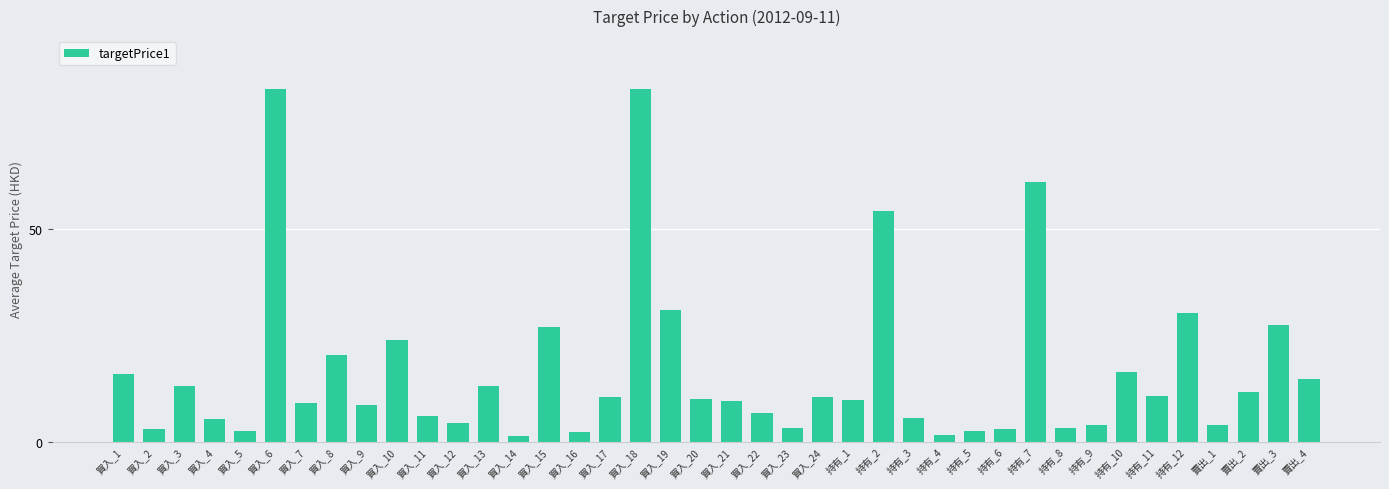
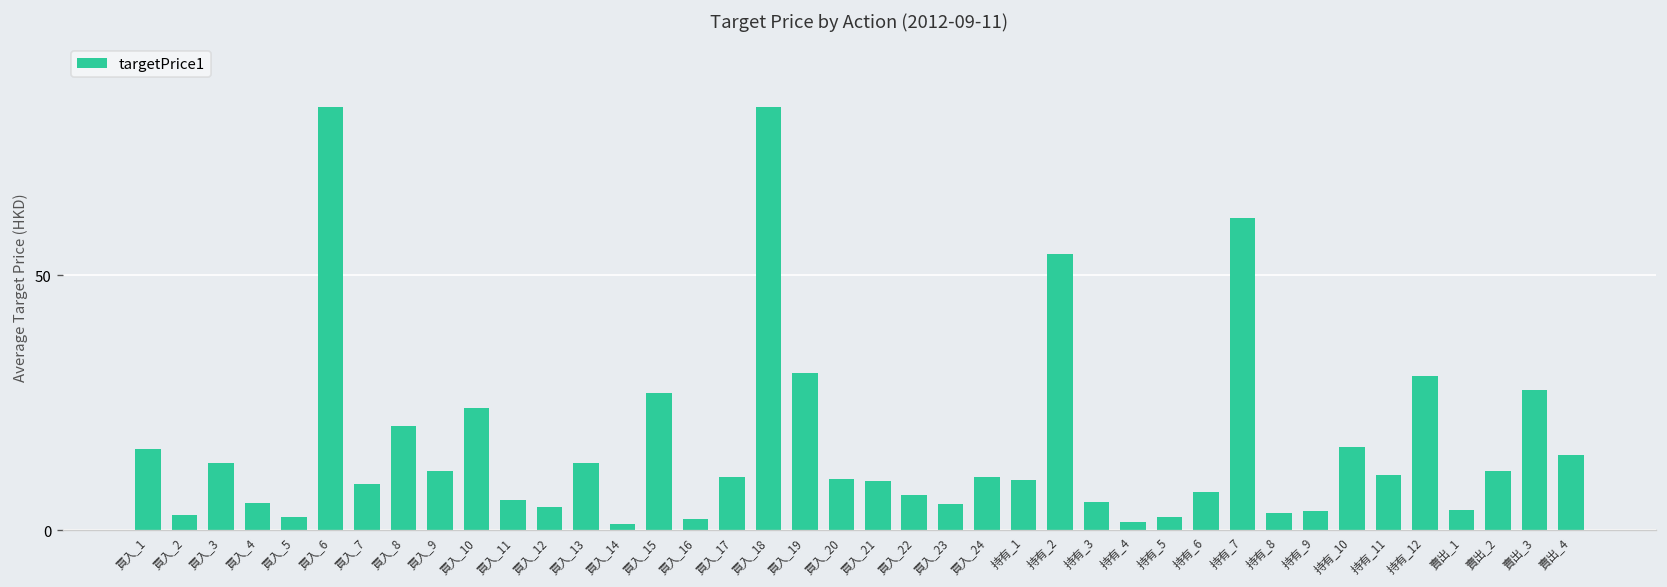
買入_9: 9 -> 12
買入_23: 3 -> 5
持有_6: 3 -> 8
